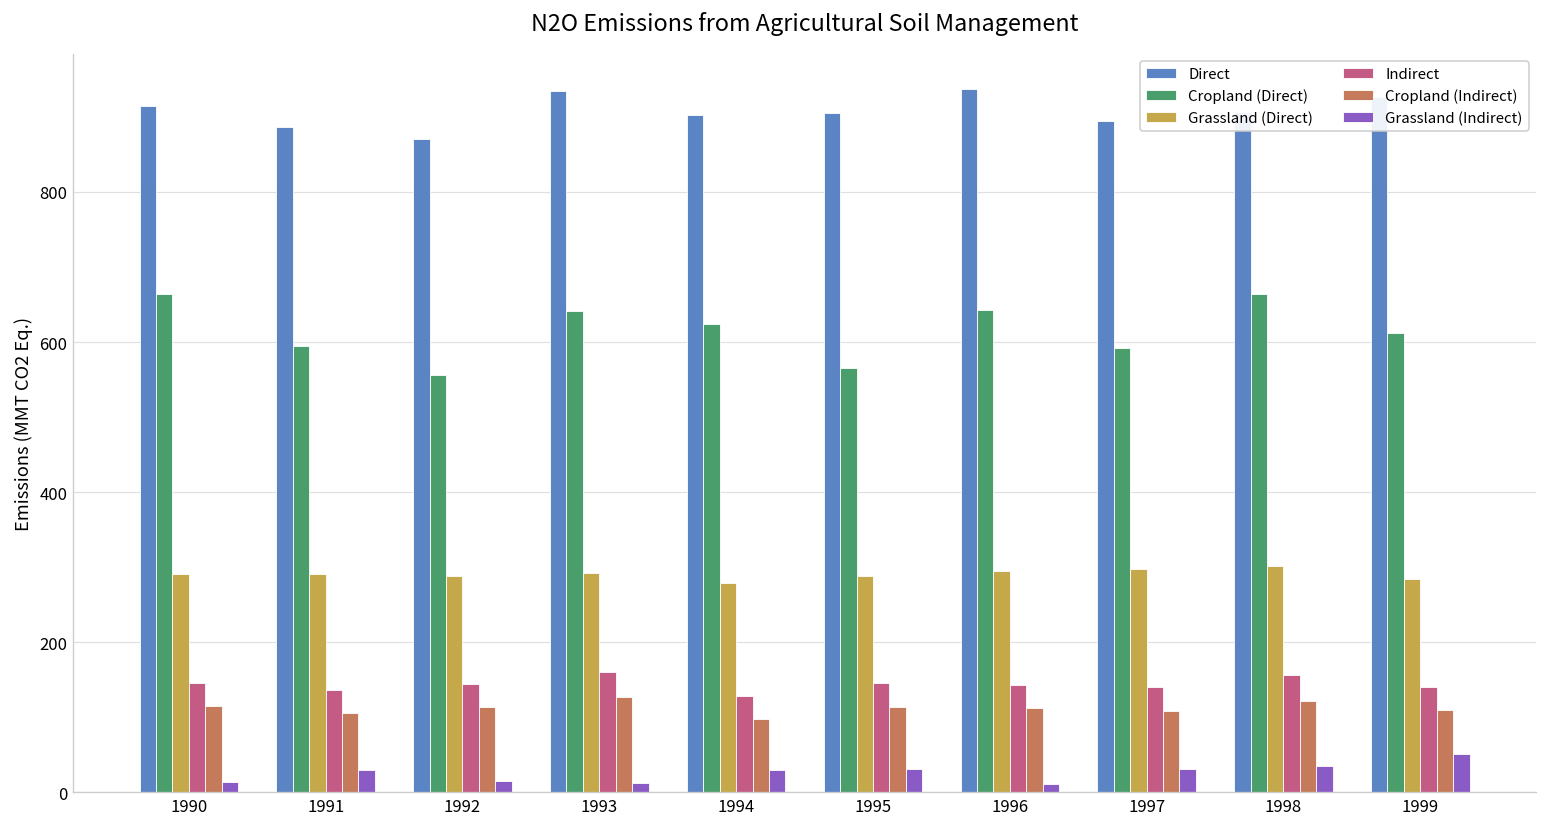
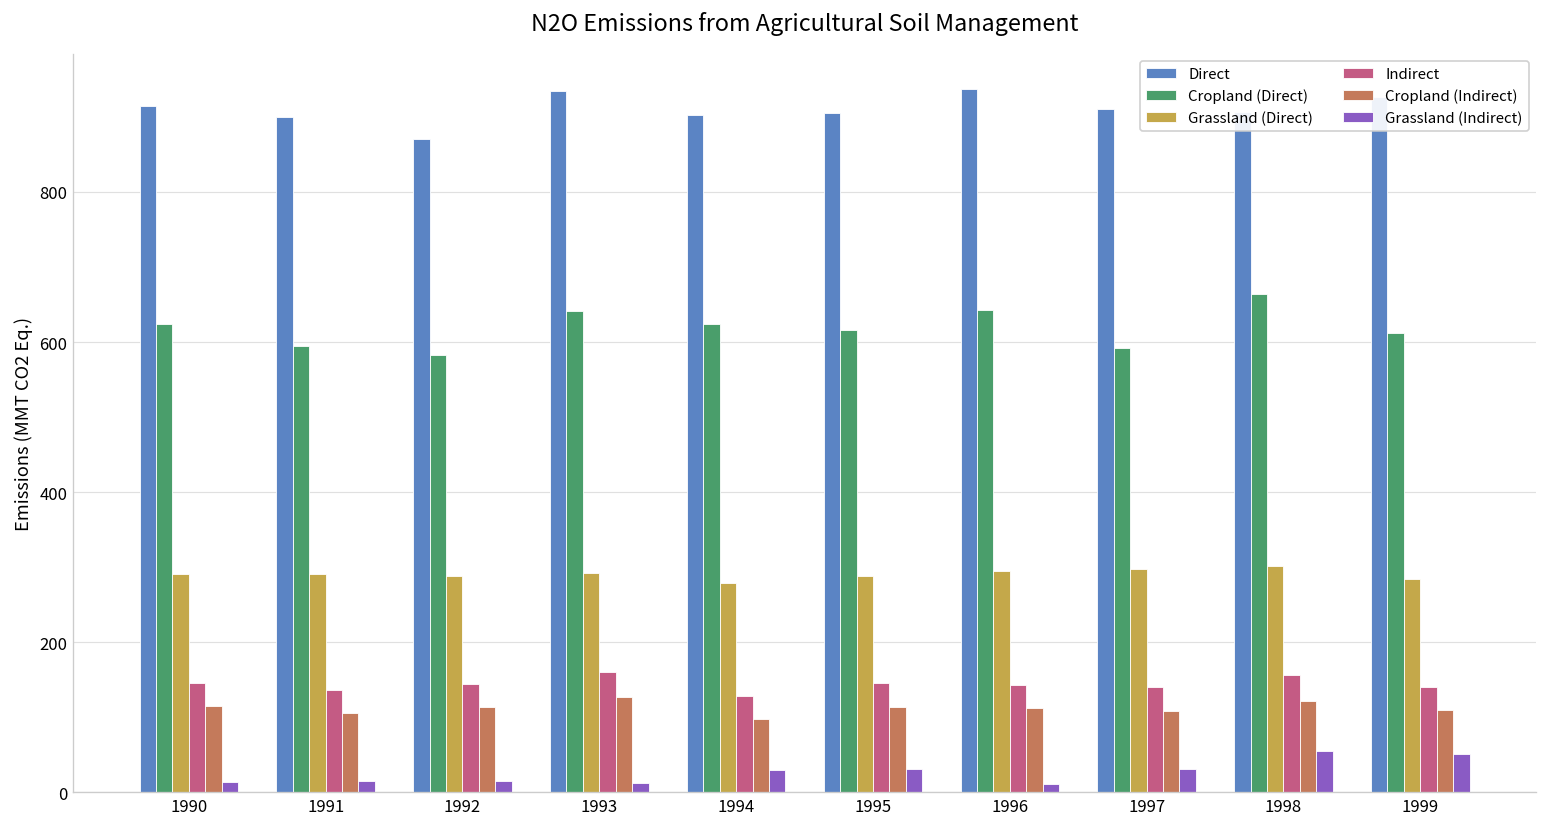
Cropland (Direct), 1990: 660 -> 620
Direct, 1991: 890 -> 900
Grassland (Indirect), 1991: 30 -> 20
Cropland (Direct), 1992: 560 -> 580
Cropland (Direct), 1995: 570 -> 620
Direct, 1997: 900 -> 910
Grassland (Indirect), 1998: 40 -> 60
